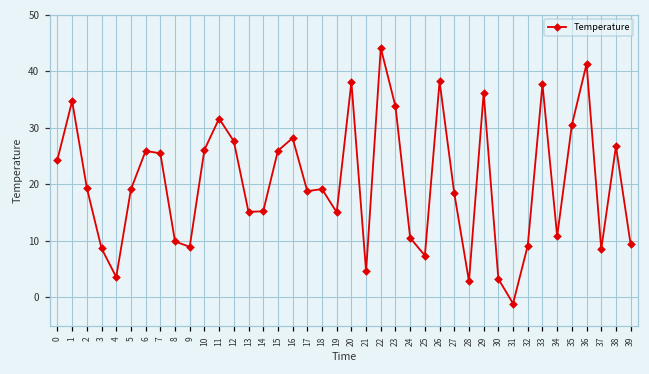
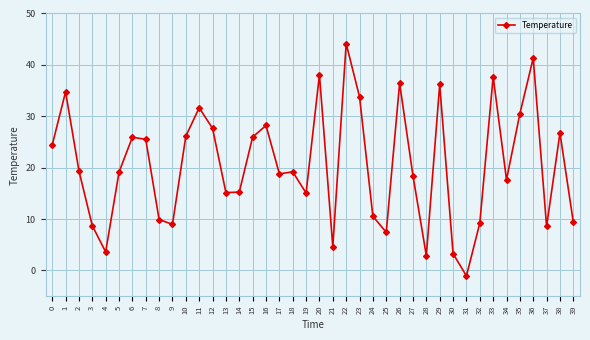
26: 38 -> 36
34: 11 -> 18
